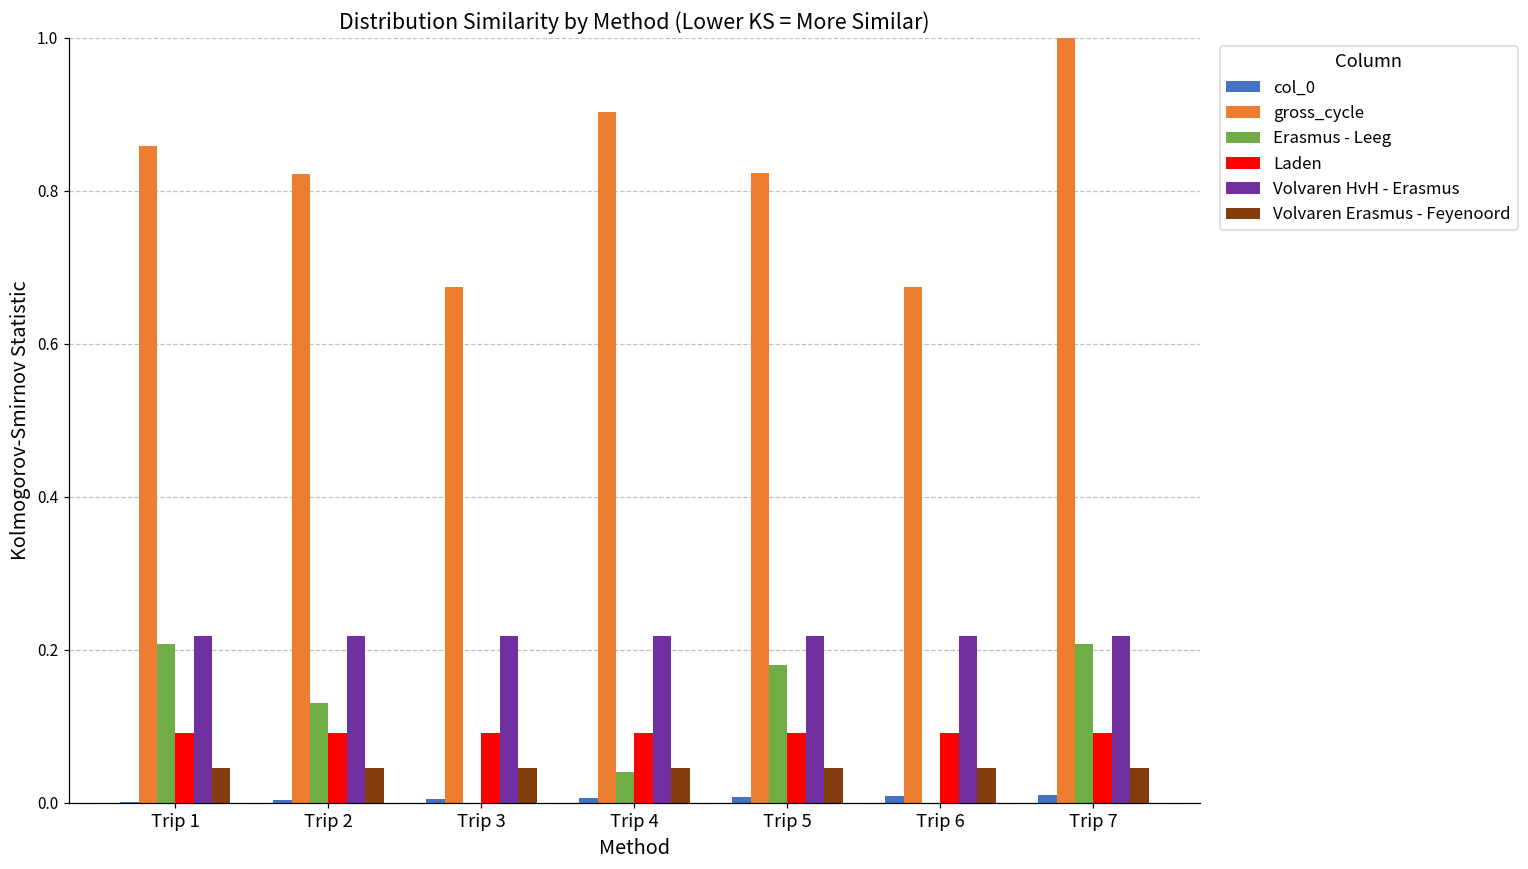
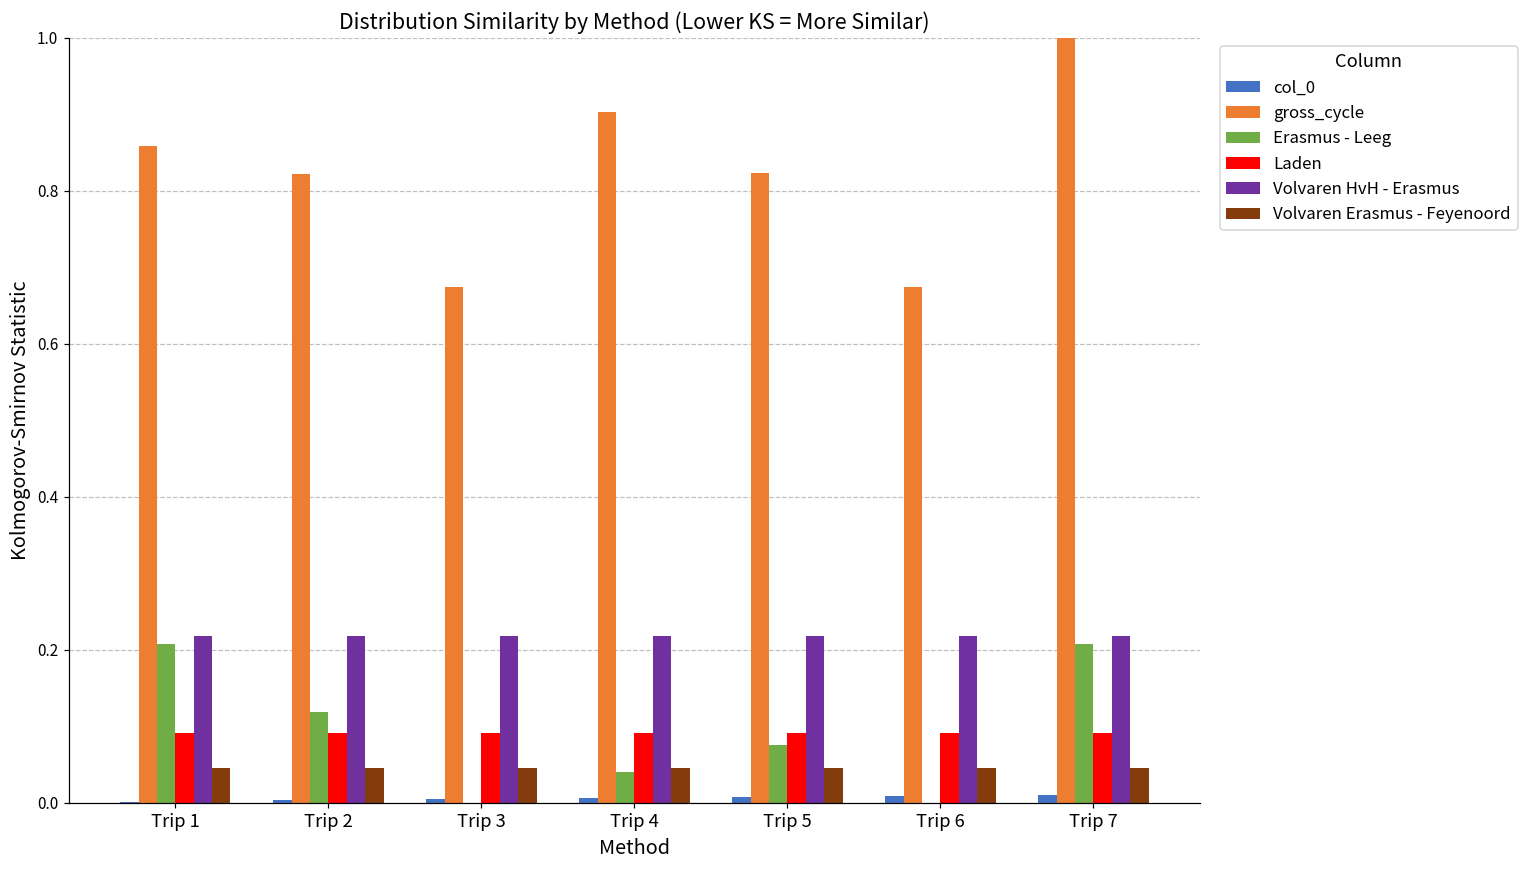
Erasmus - Leeg, Trip 2: 0.13 -> 0.12
Erasmus - Leeg, Trip 5: 0.18 -> 0.07
